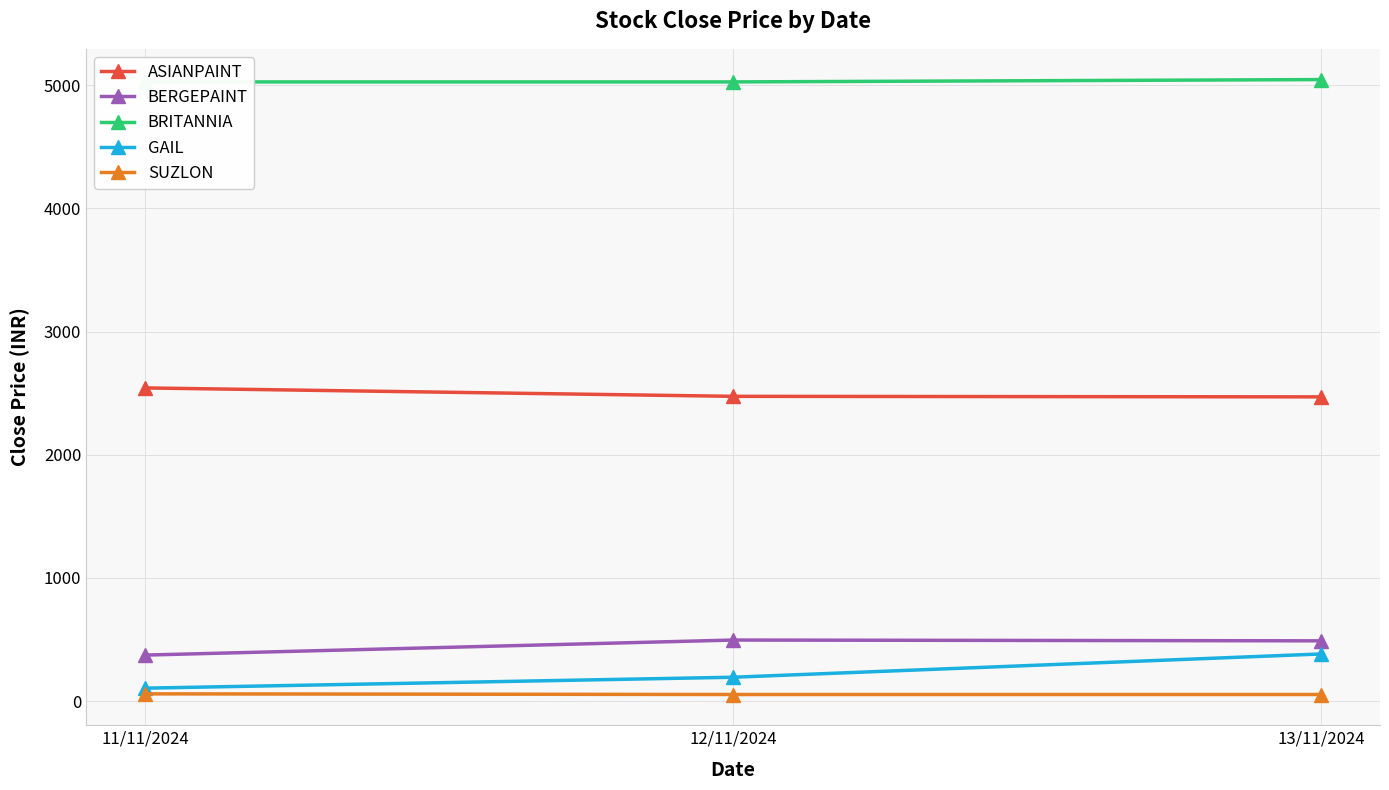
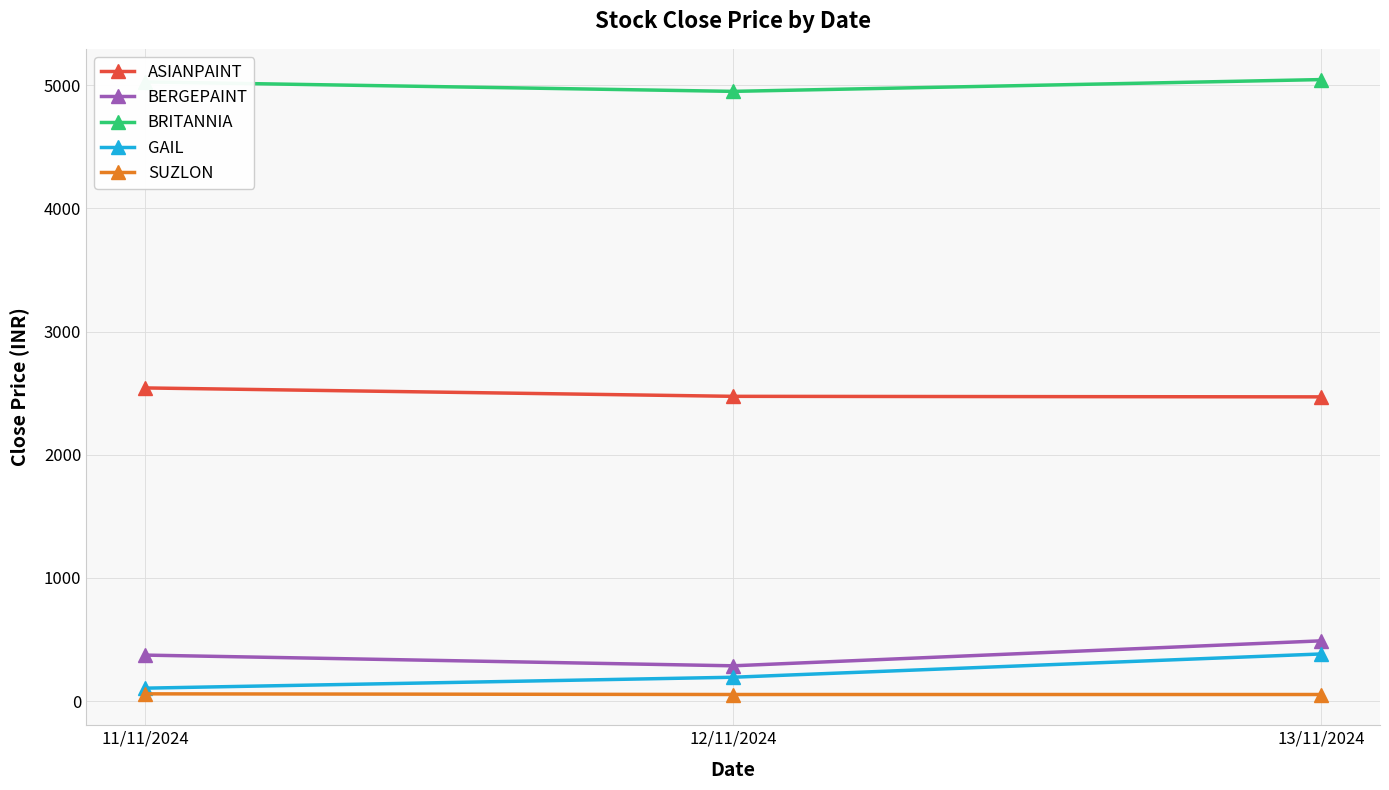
BERGEPAINT, 12/11/2024: 500 -> 290
BRITANNIA, 12/11/2024: 5030 -> 4950
